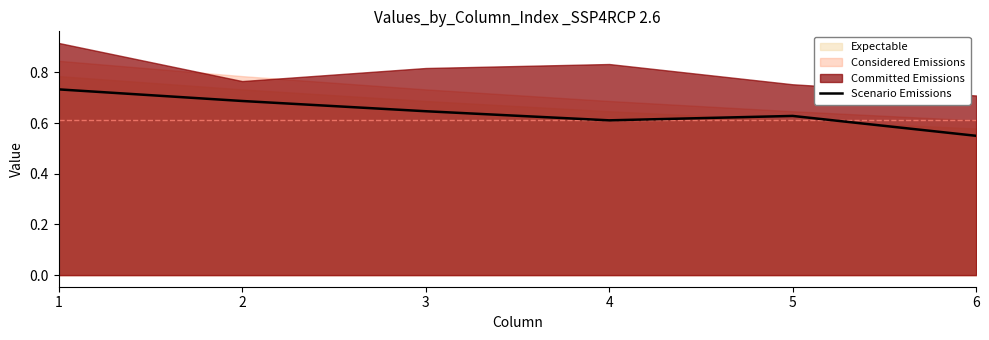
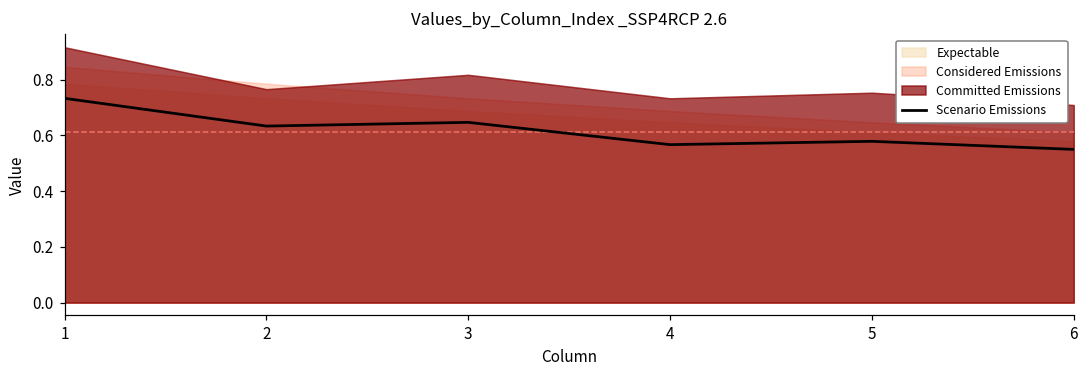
Scenario Emissions, 2: 0.69 -> 0.63
Scenario Emissions, 4: 0.61 -> 0.57
Committed Emissions, 4: 0.83 -> 0.73
Scenario Emissions, 5: 0.63 -> 0.58
